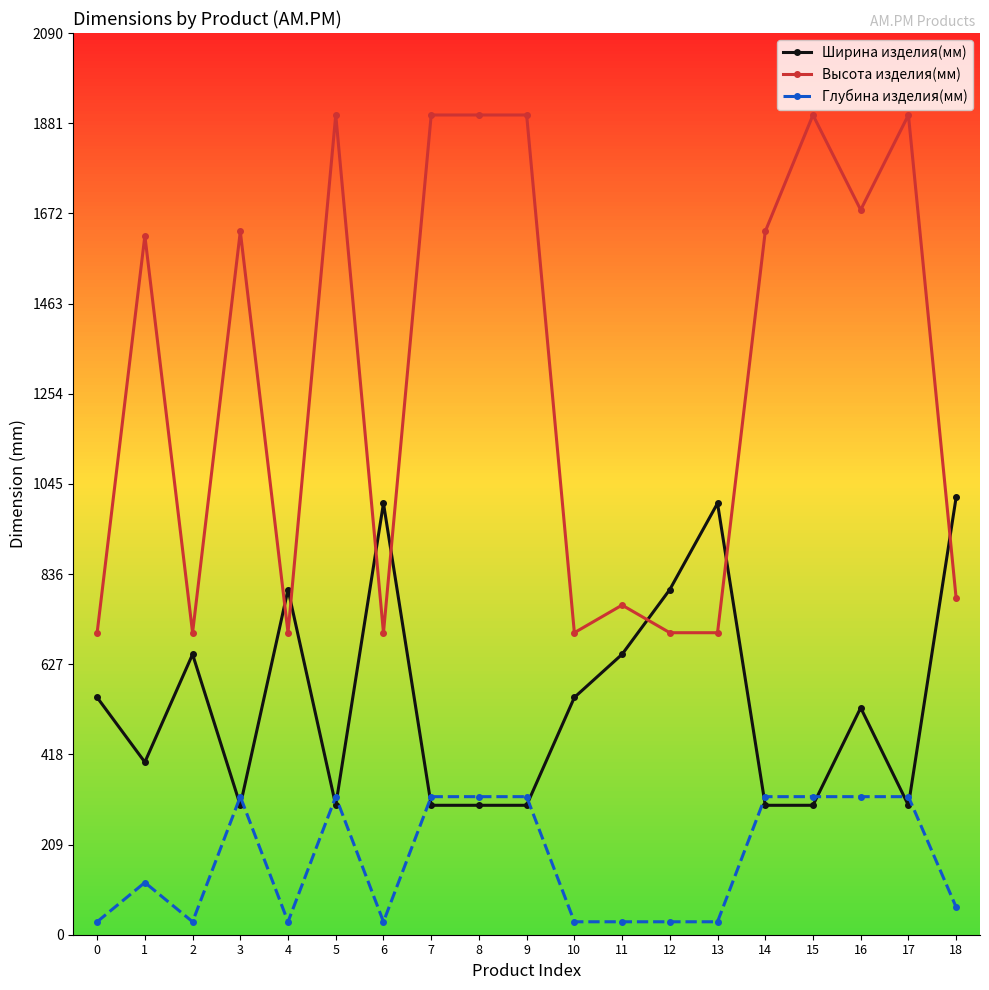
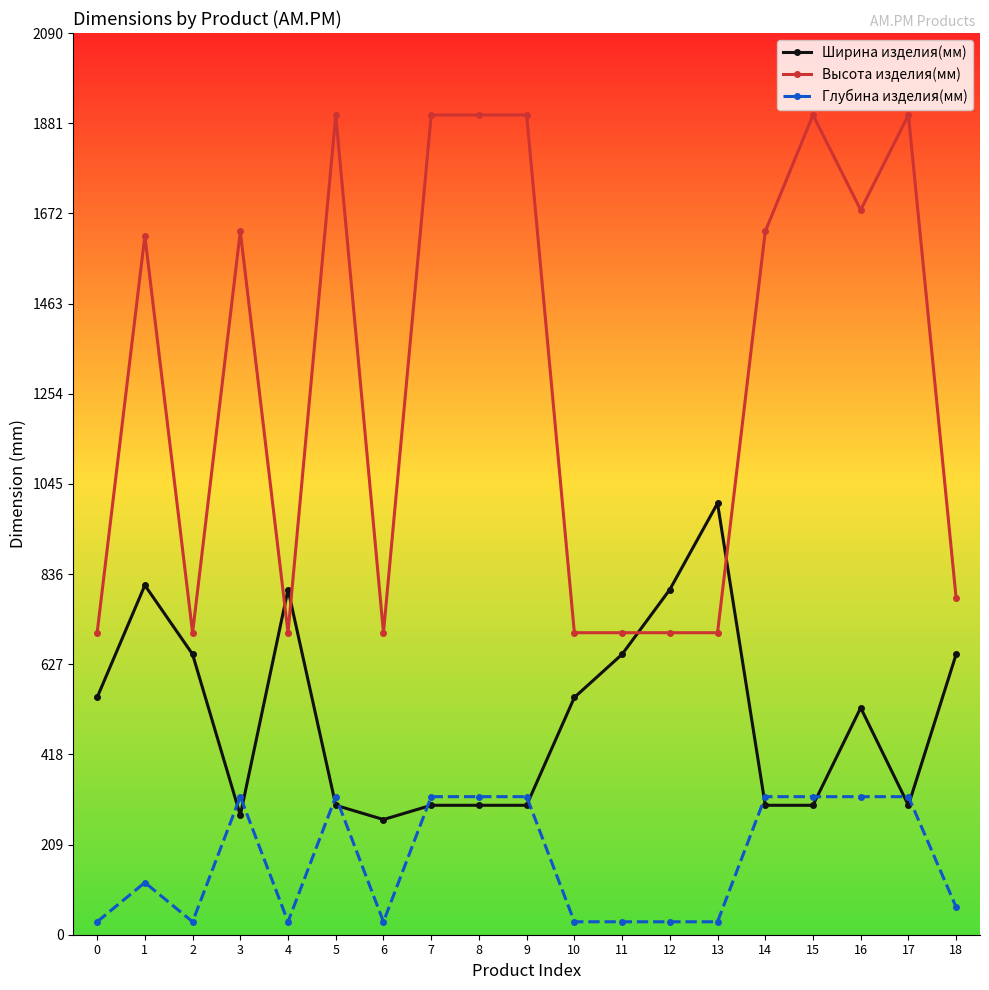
Ширина изделия(мм), 1: 400 -> 810
Ширина изделия(мм), 3: 300 -> 280
Ширина изделия(мм), 6: 1000 -> 270
Высота изделия(мм), 11: 760 -> 700
Ширина изделия(мм), 18: 1010 -> 650
